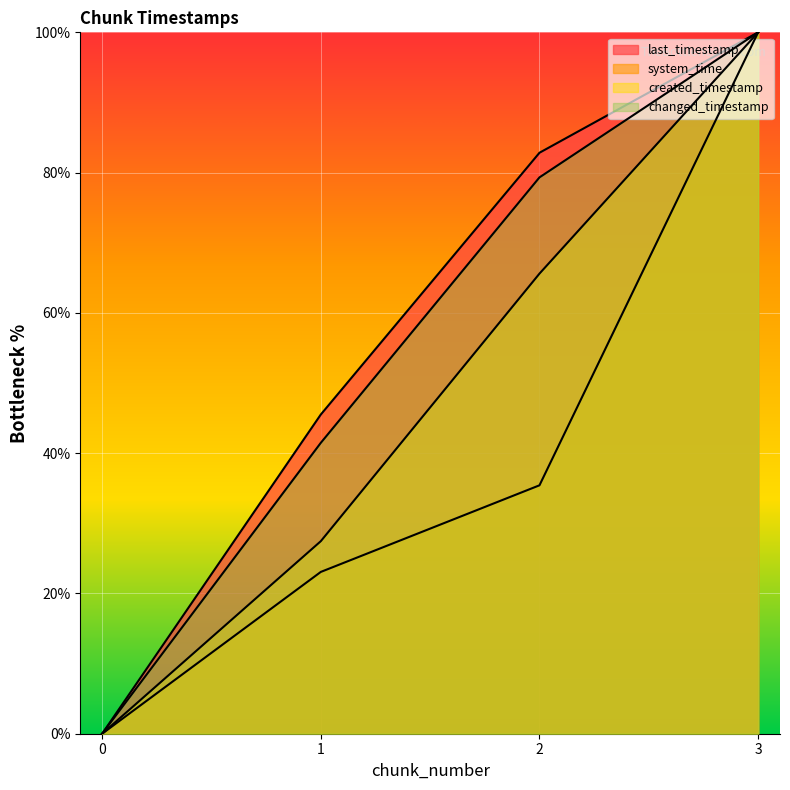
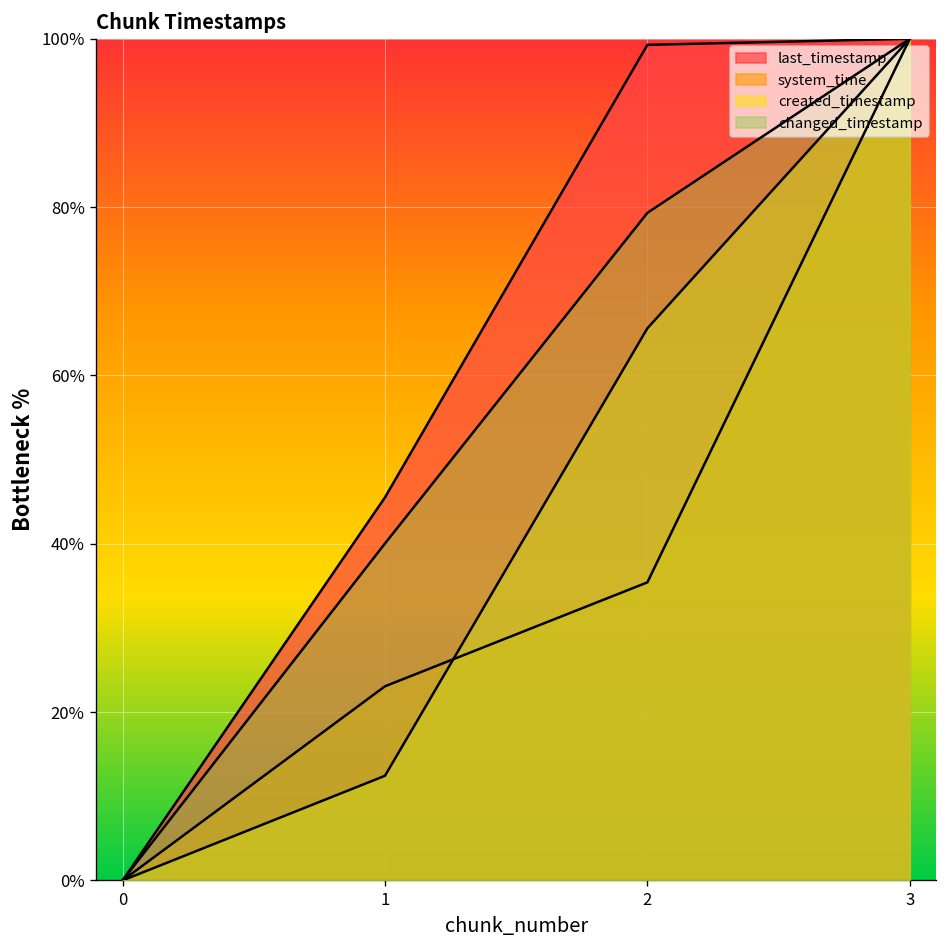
created_timestamp, 1: 27% -> 12%
changed_timestamp, 1: 41% -> 40%
last_timestamp, 2: 83% -> 99%
